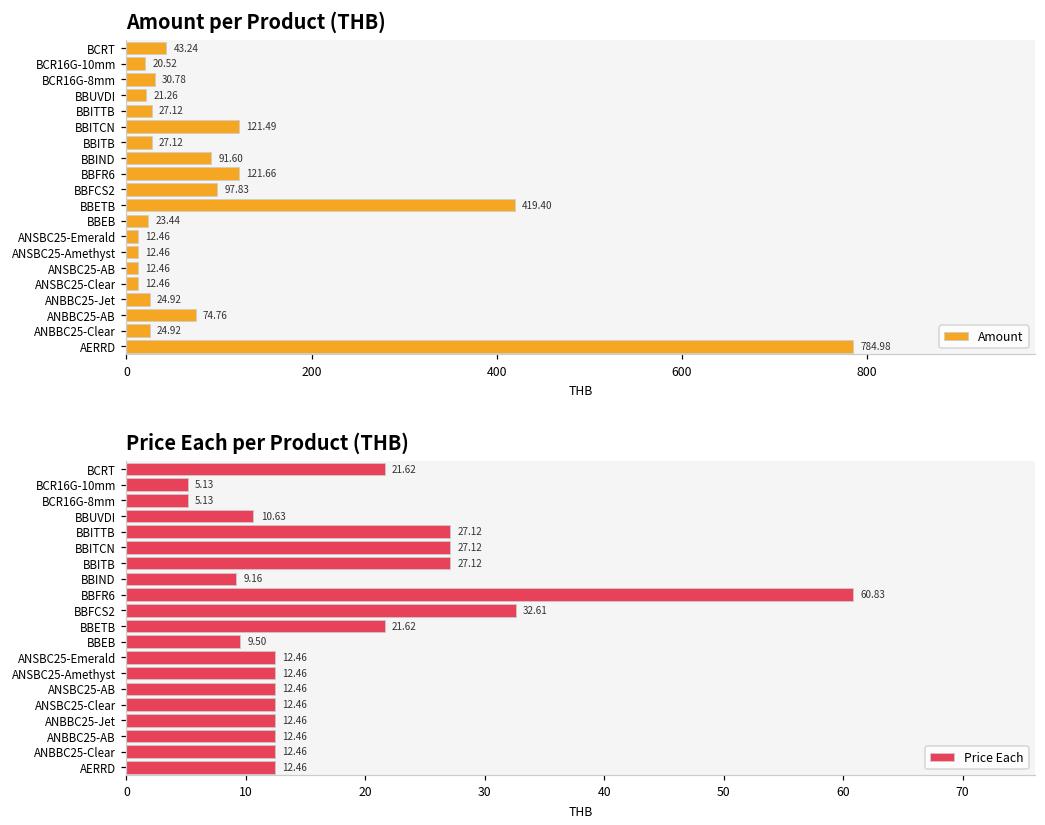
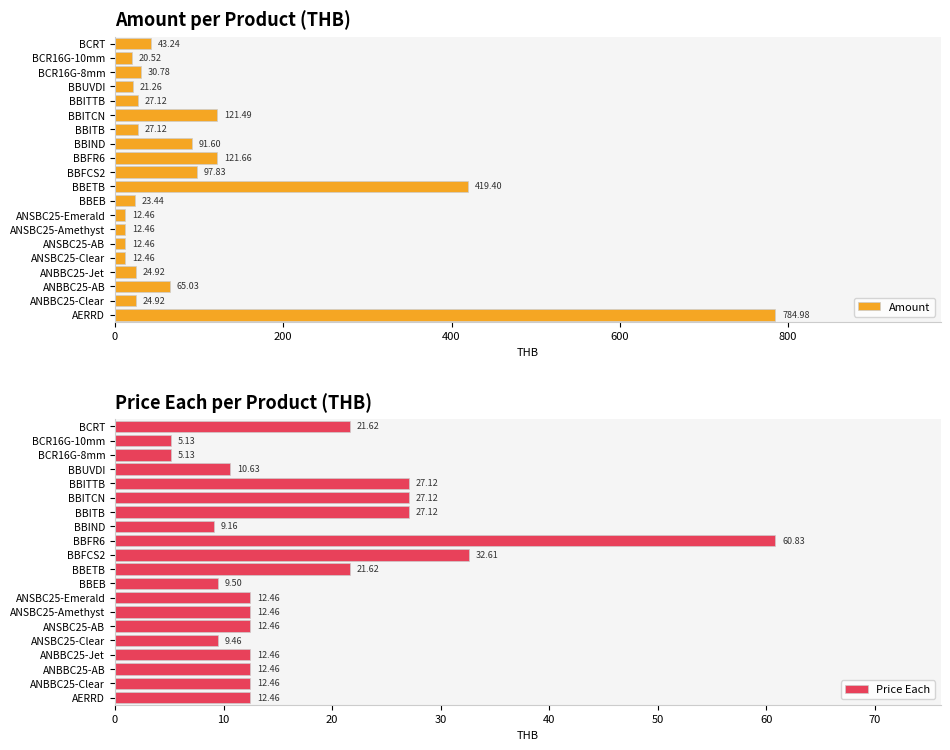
Amount per Product (THB), ANBBC25-AB: 74.76 -> 65.03
Price Each per Product (THB), ANSBC25-Clear: 12.46 -> 9.46
